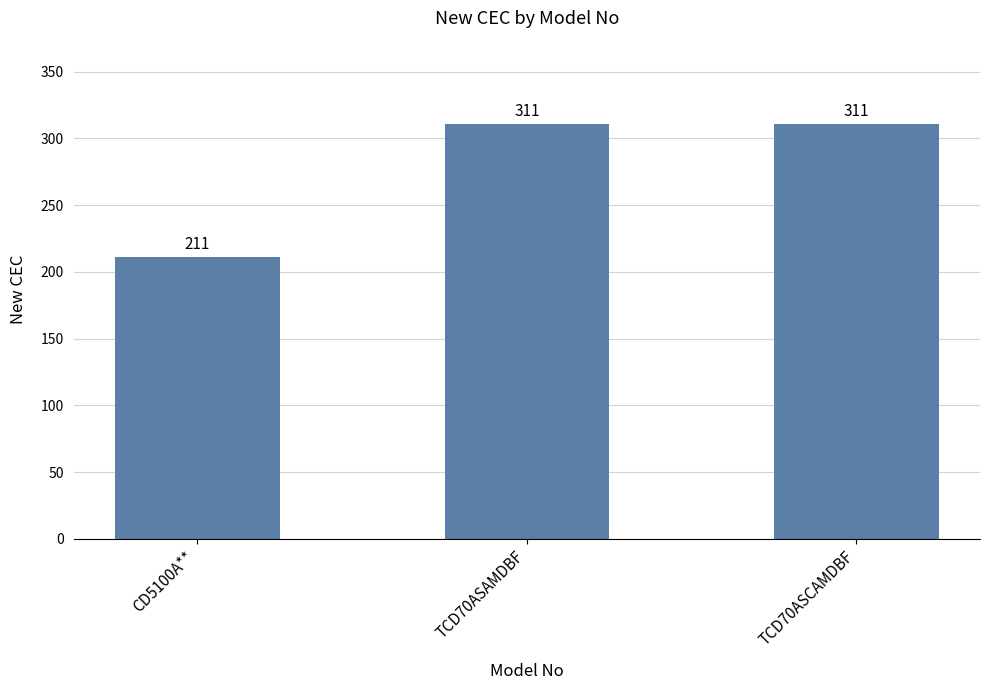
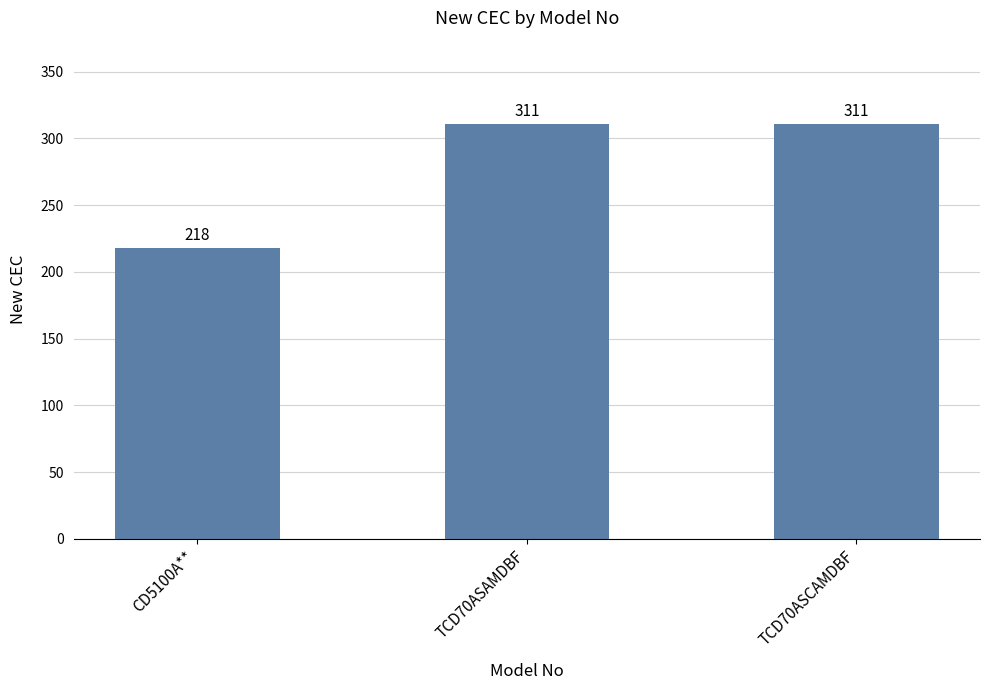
CD5100A**: 211 -> 218
